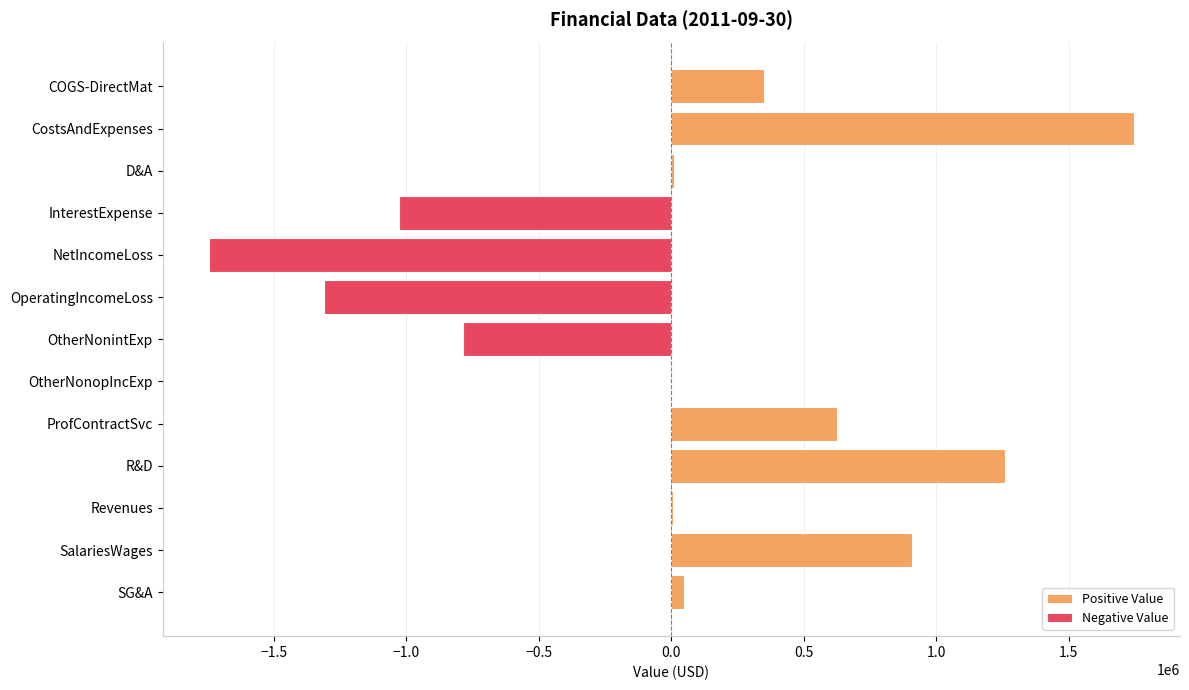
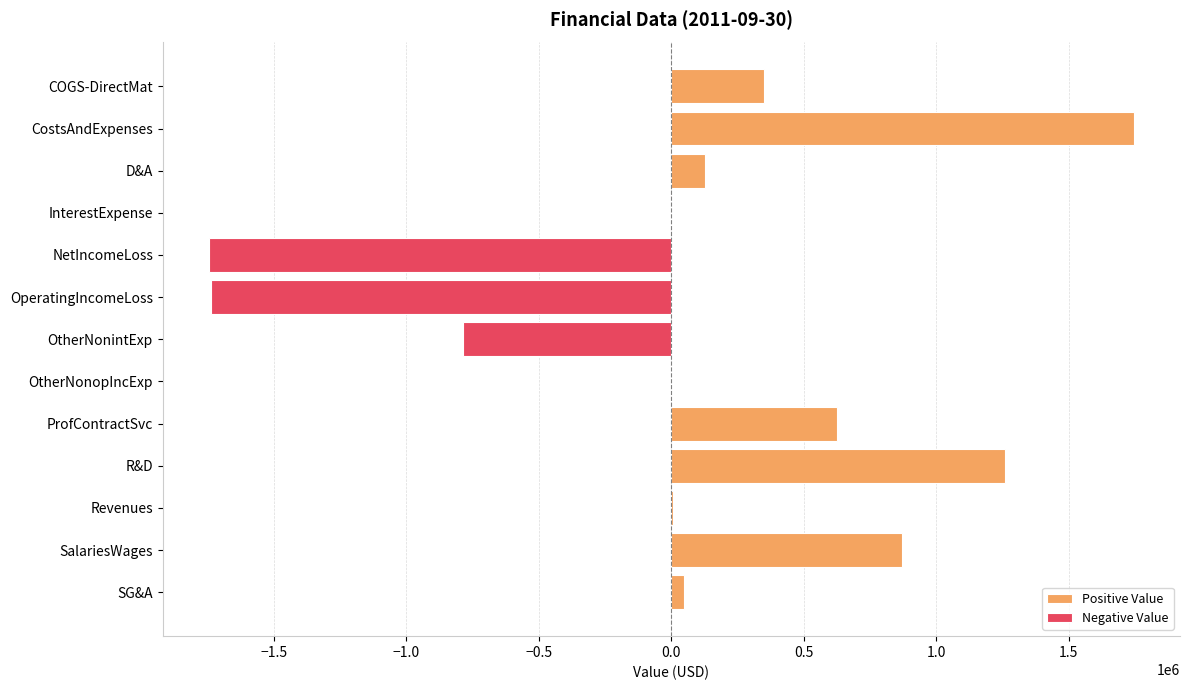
Positive Value, D&A: 10000 -> 130000
Negative Value, InterestExpense: -1030000 -> -10000
Negative Value, OperatingIncomeLoss: -1310000 -> -1740000
Positive Value, SalariesWages: 910000 -> 870000
